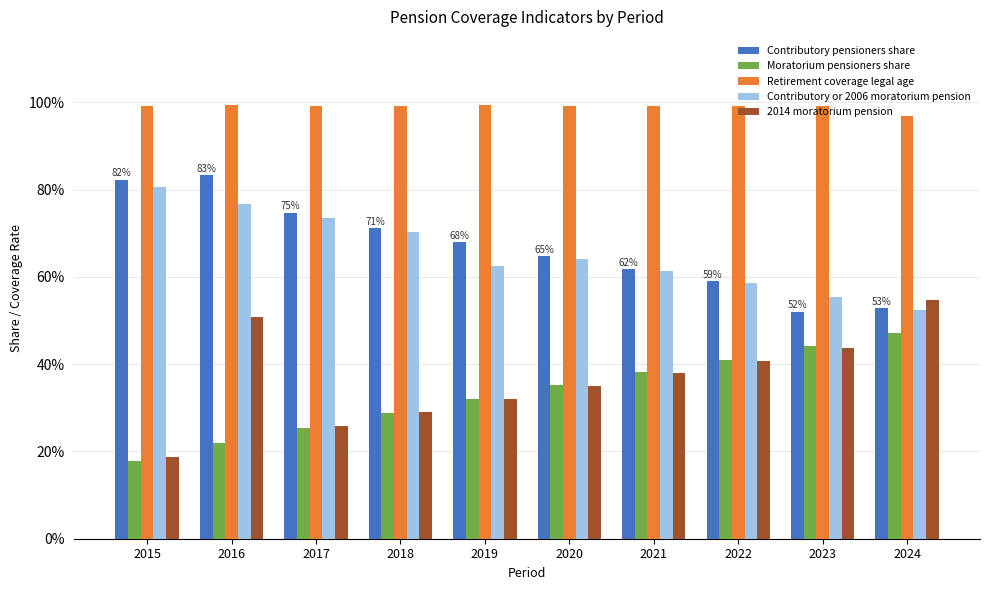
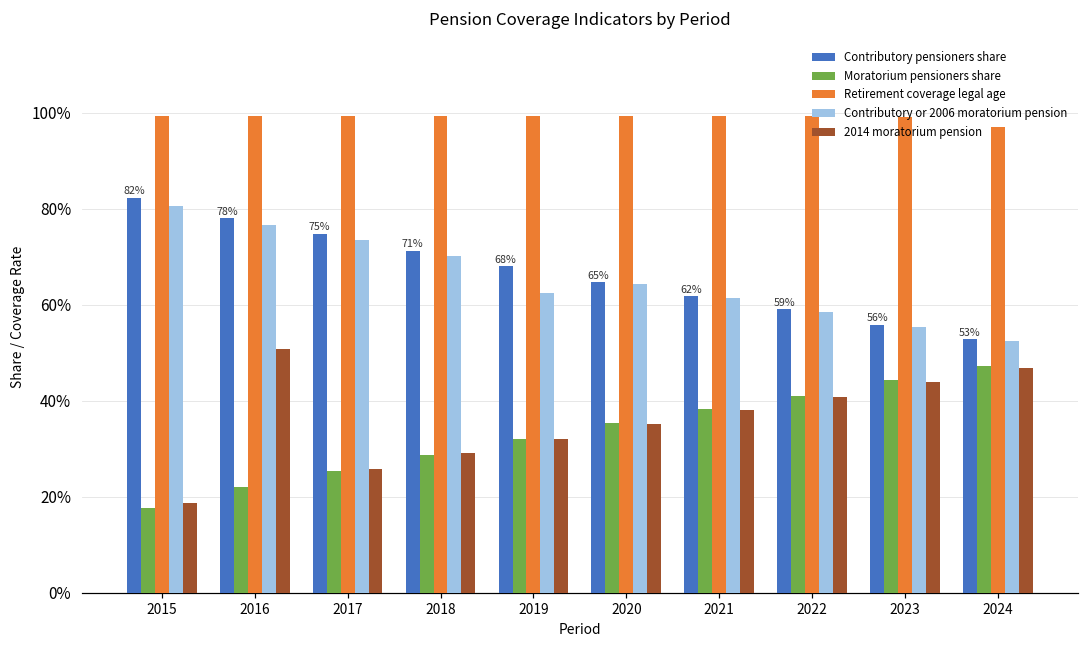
Contributory pensioners share, 2016: 83% -> 78%
Contributory pensioners share, 2023: 52% -> 56%
2014 moratorium pension, 2024: 55% -> 47%
